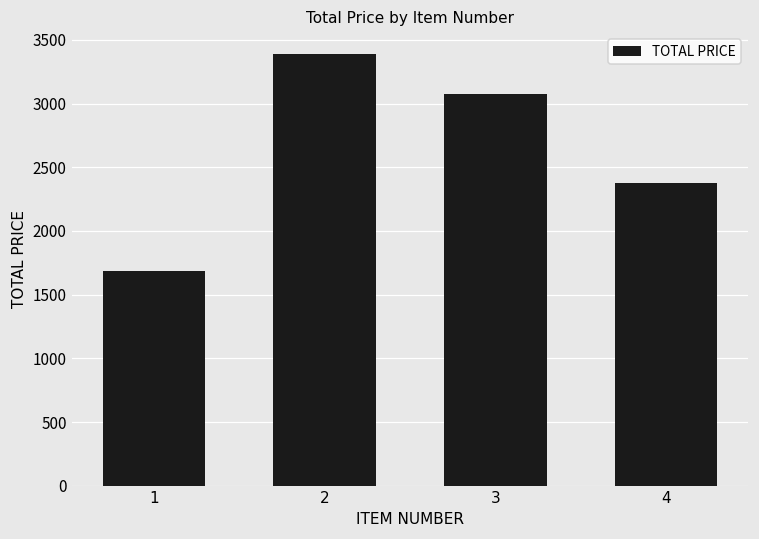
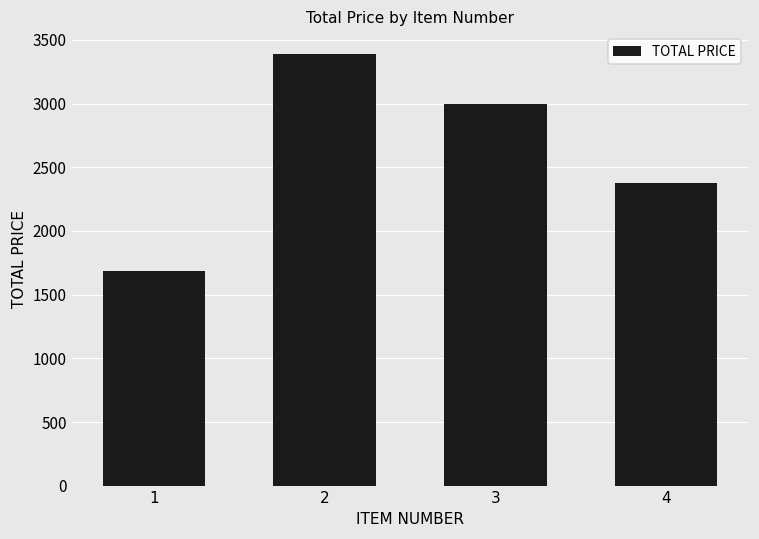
3: 3070 -> 3000
